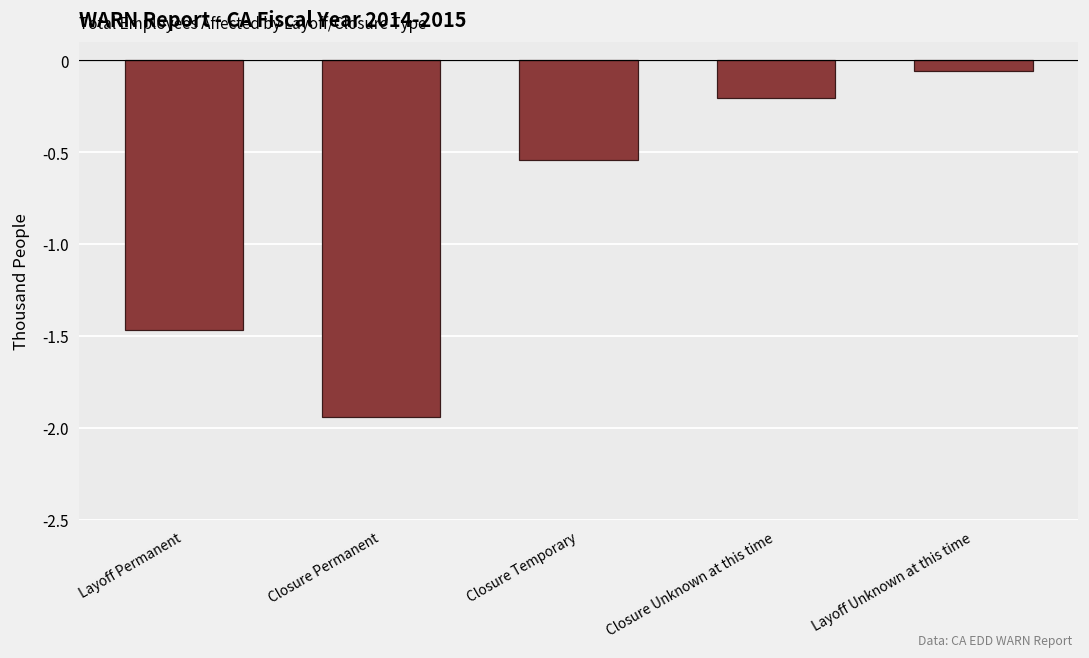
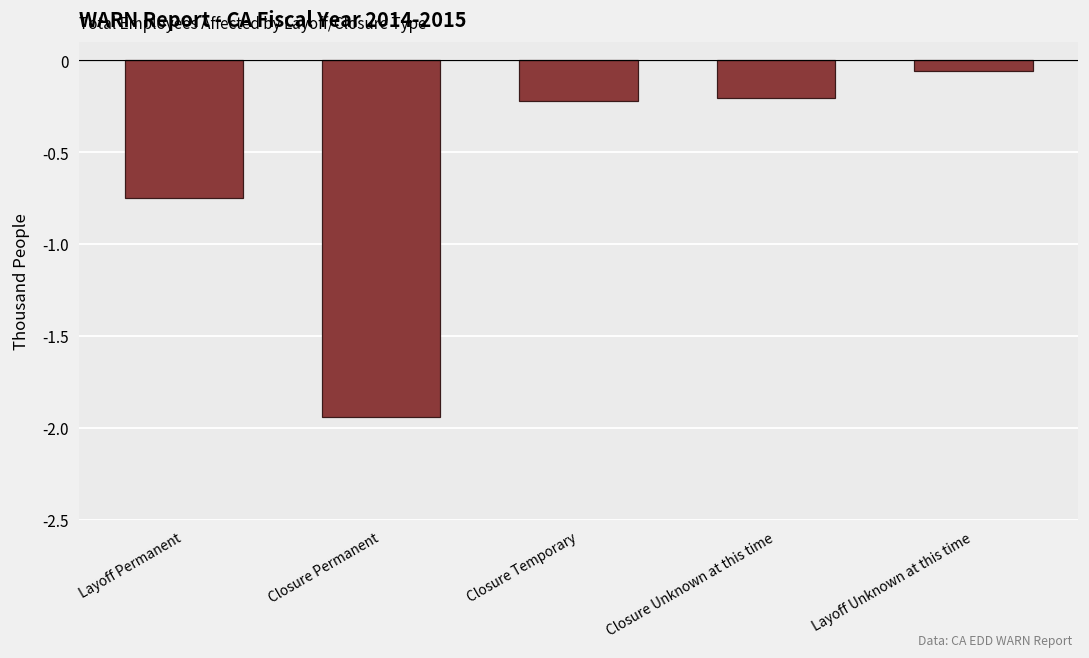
Layoff Permanent: -1.47 -> -0.75
Closure Temporary: -0.54 -> -0.22
